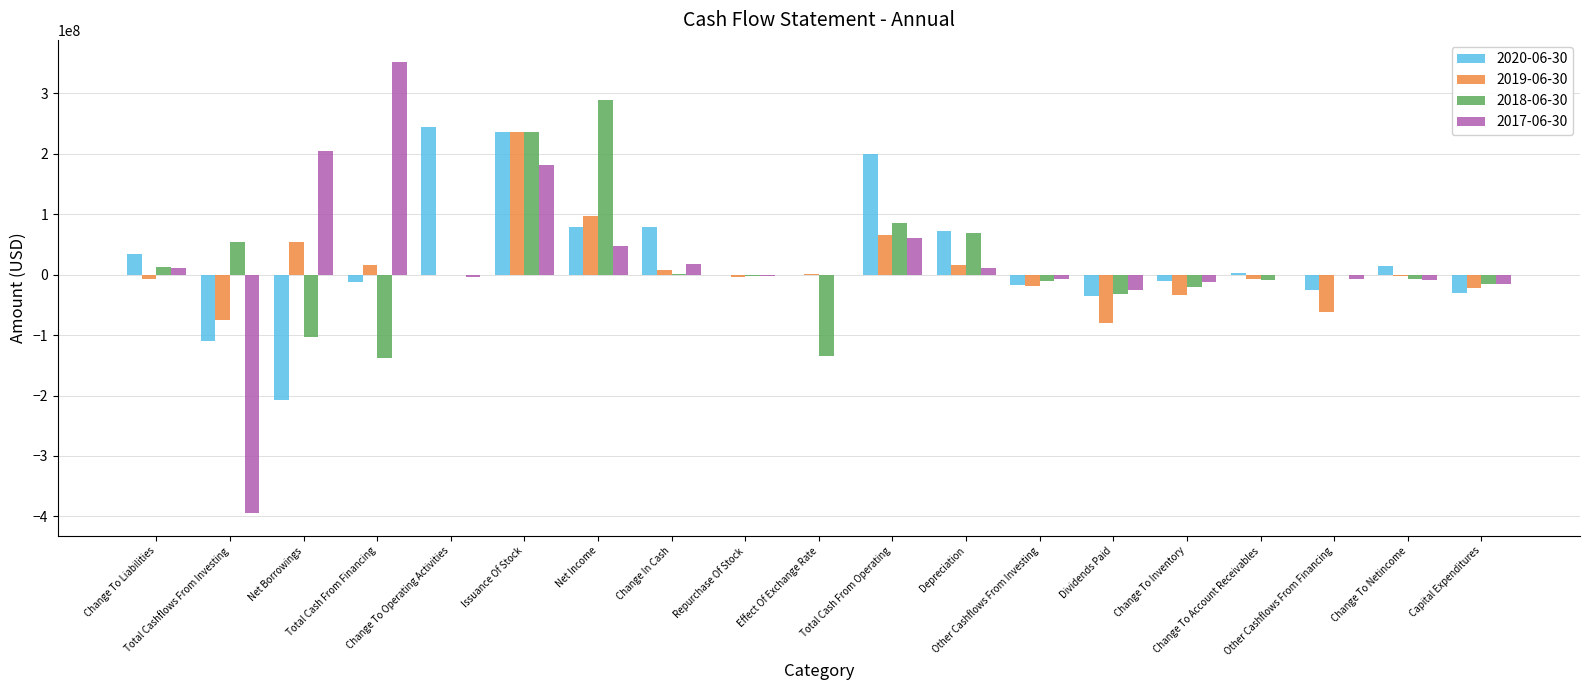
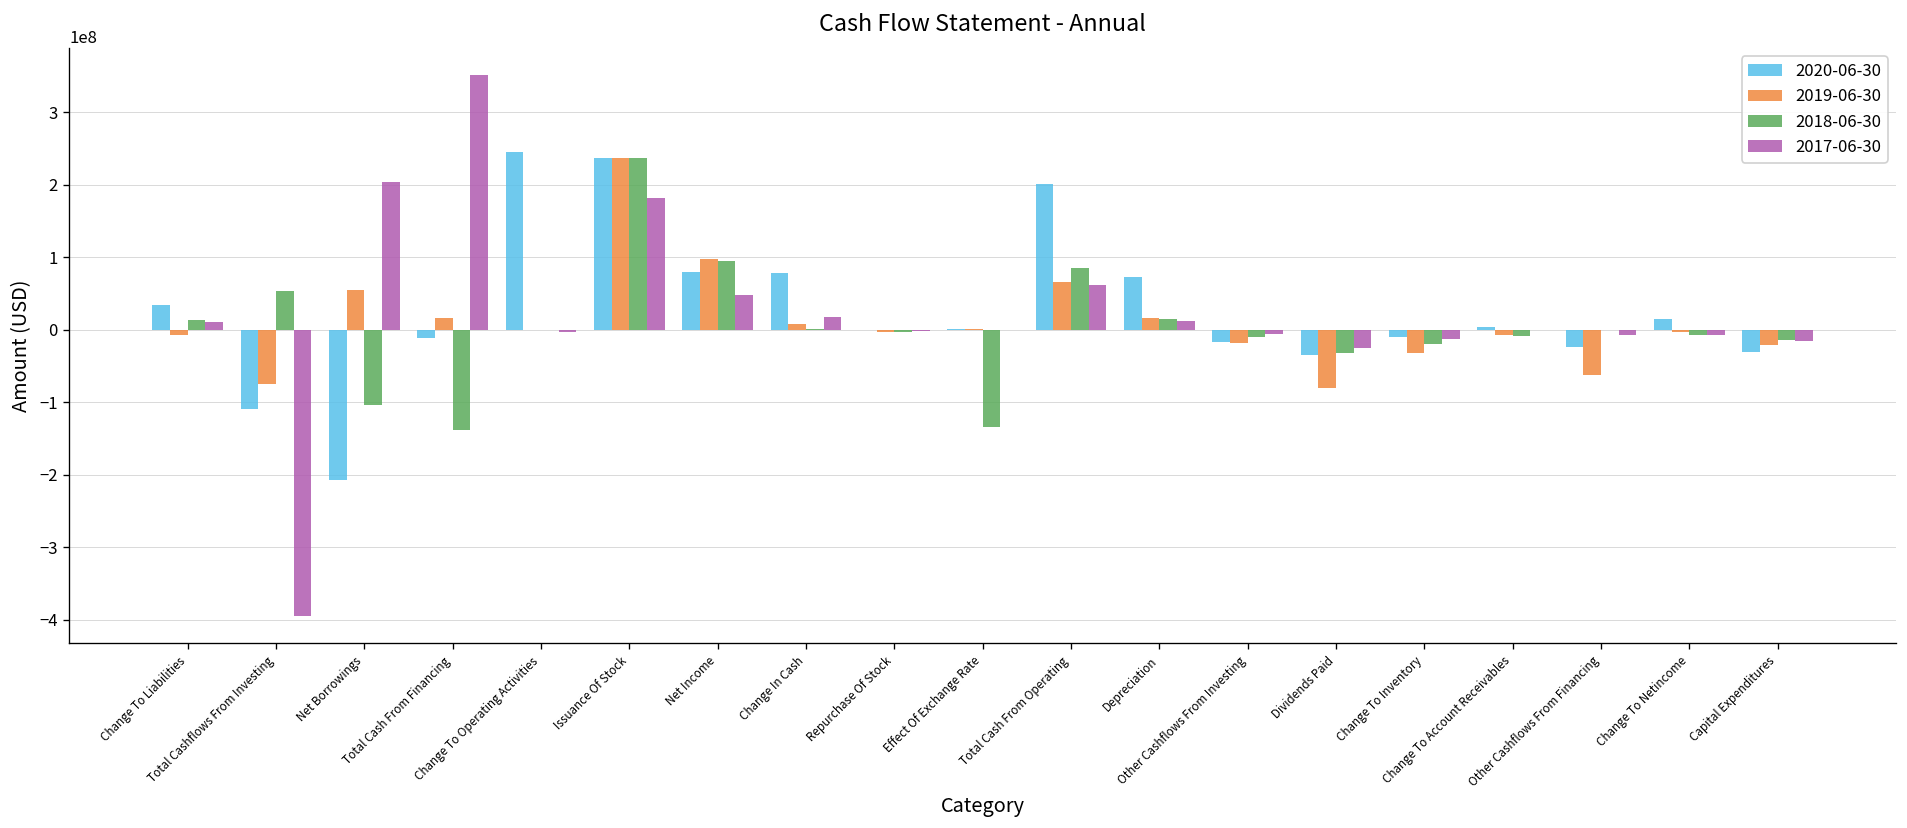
2018-06-30, Net Income: 290000000 -> 90000000
2018-06-30, Depreciation: 70000000 -> 10000000
